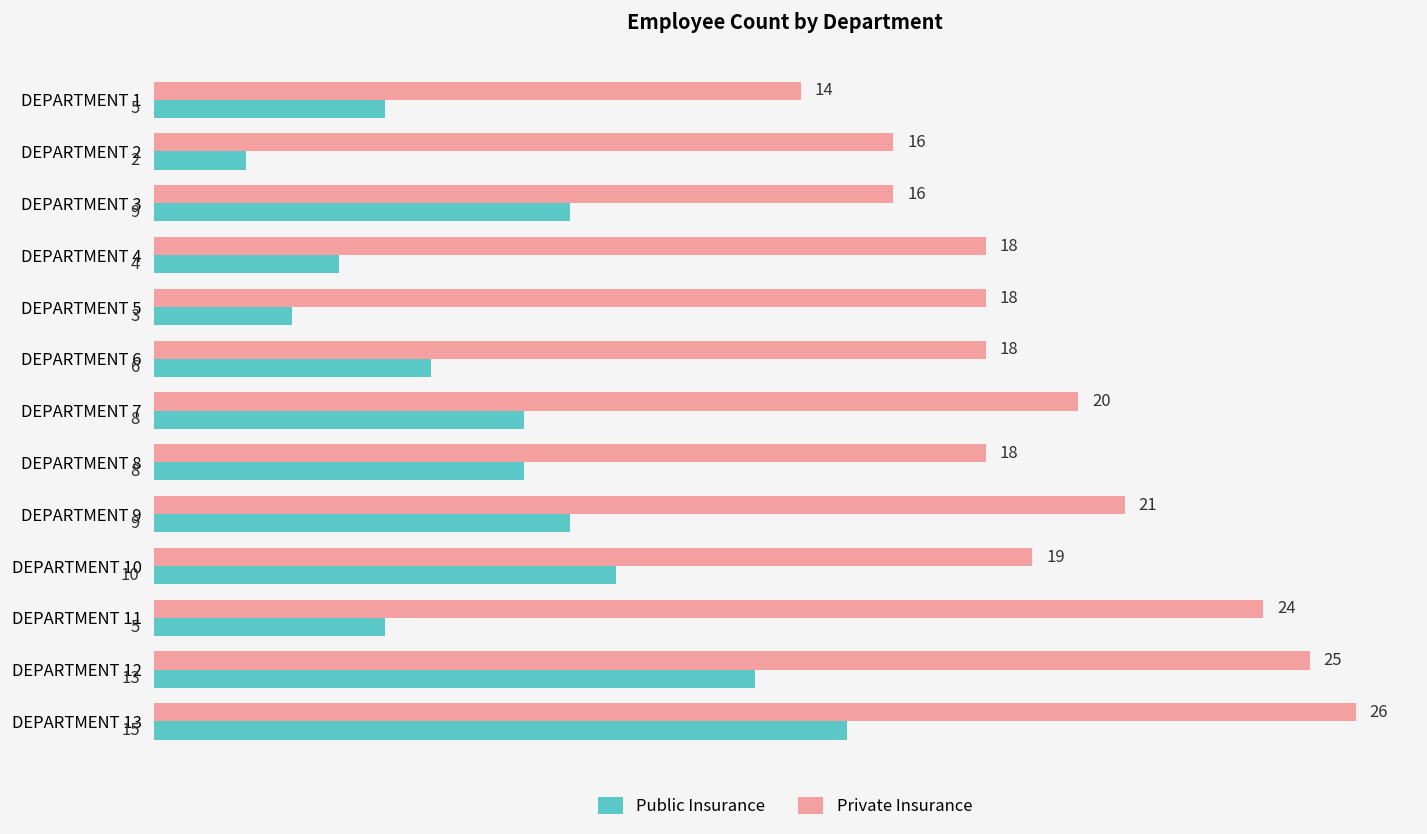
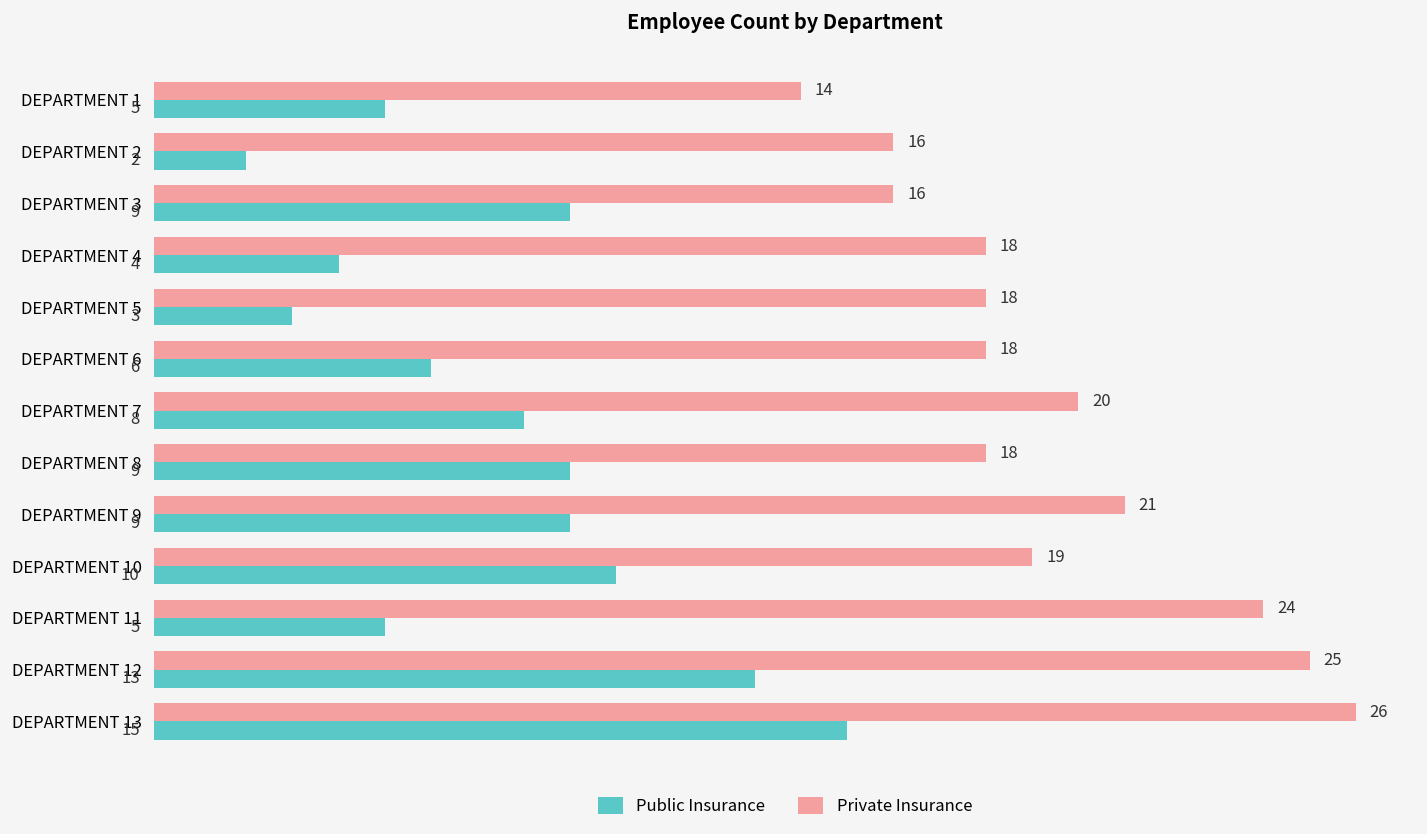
Public Insurance, DEPARTMENT 8: 8 -> 9
